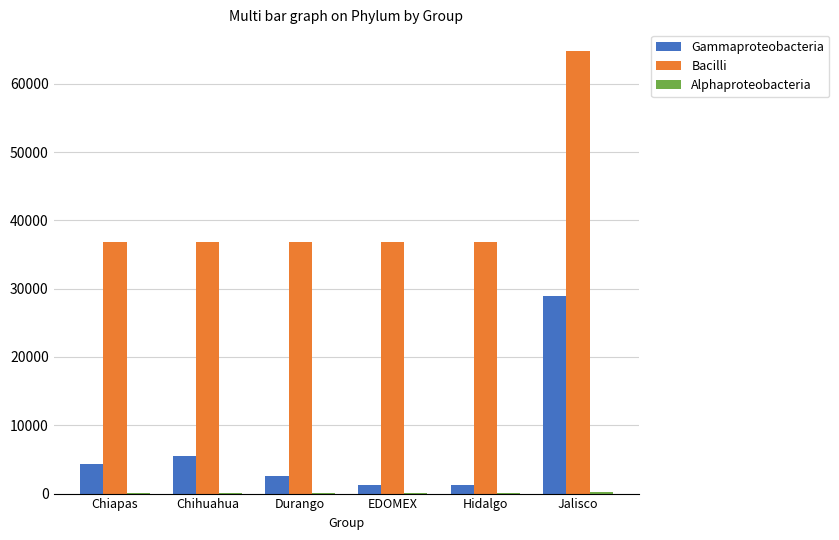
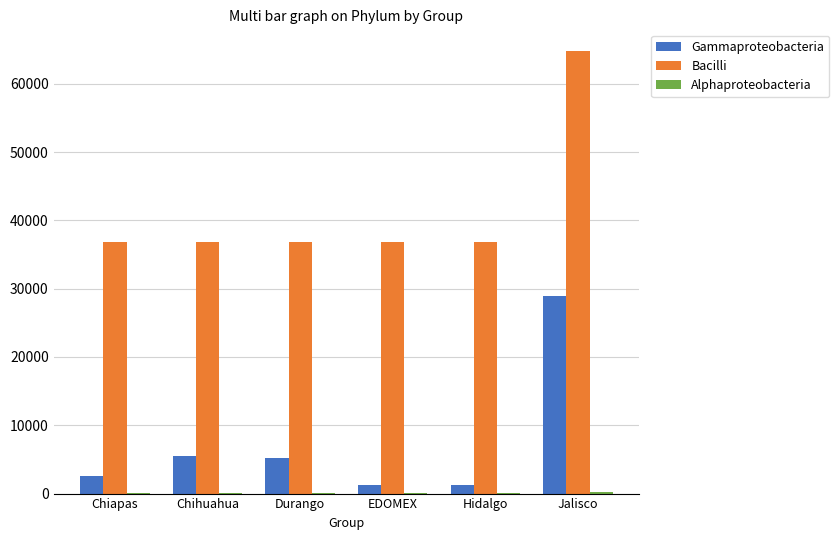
Gammaproteobacteria, Chiapas: 4000 -> 3000
Gammaproteobacteria, Durango: 3000 -> 5000
